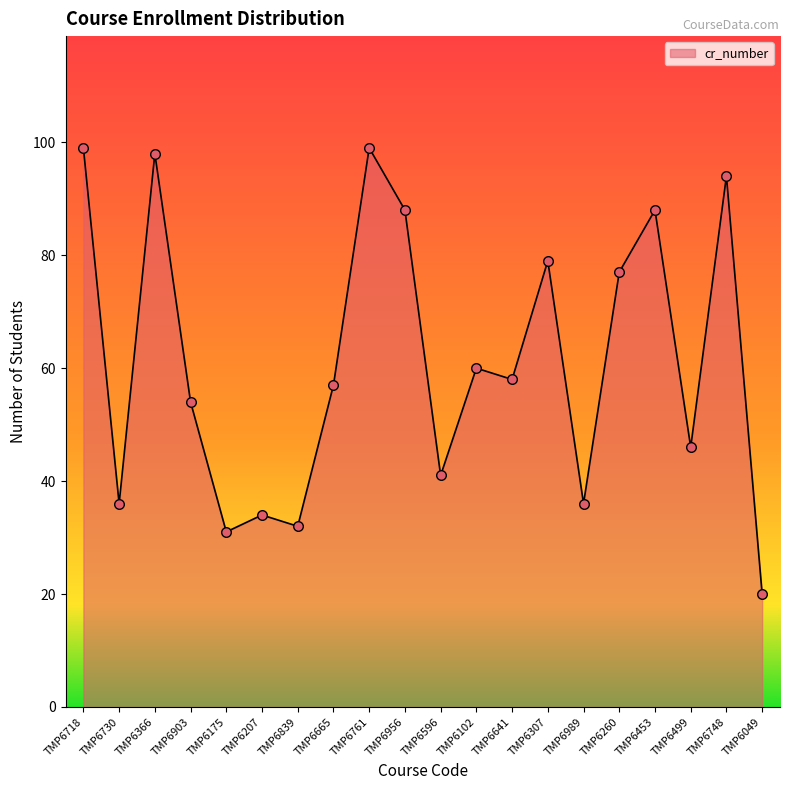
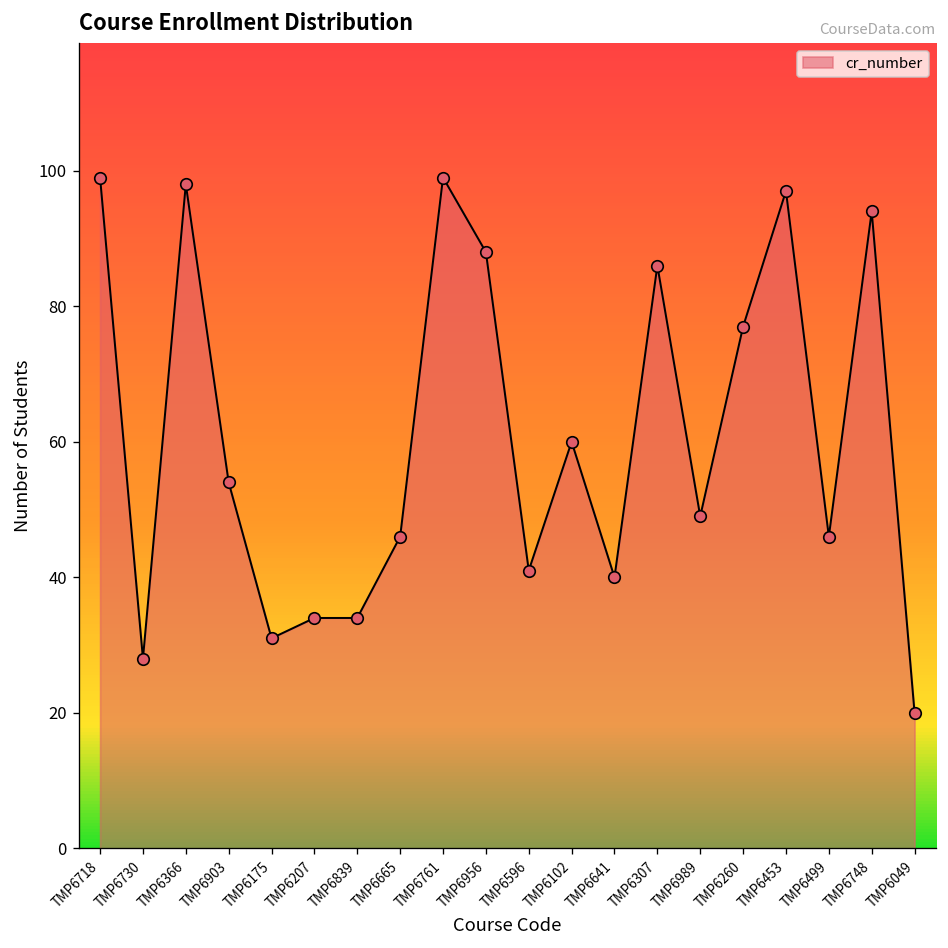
TMP6730: 36 -> 28
TMP6839: 32 -> 34
TMP6665: 57 -> 46
TMP6641: 58 -> 40
TMP6307: 79 -> 86
TMP6989: 36 -> 49
TMP6453: 88 -> 97
